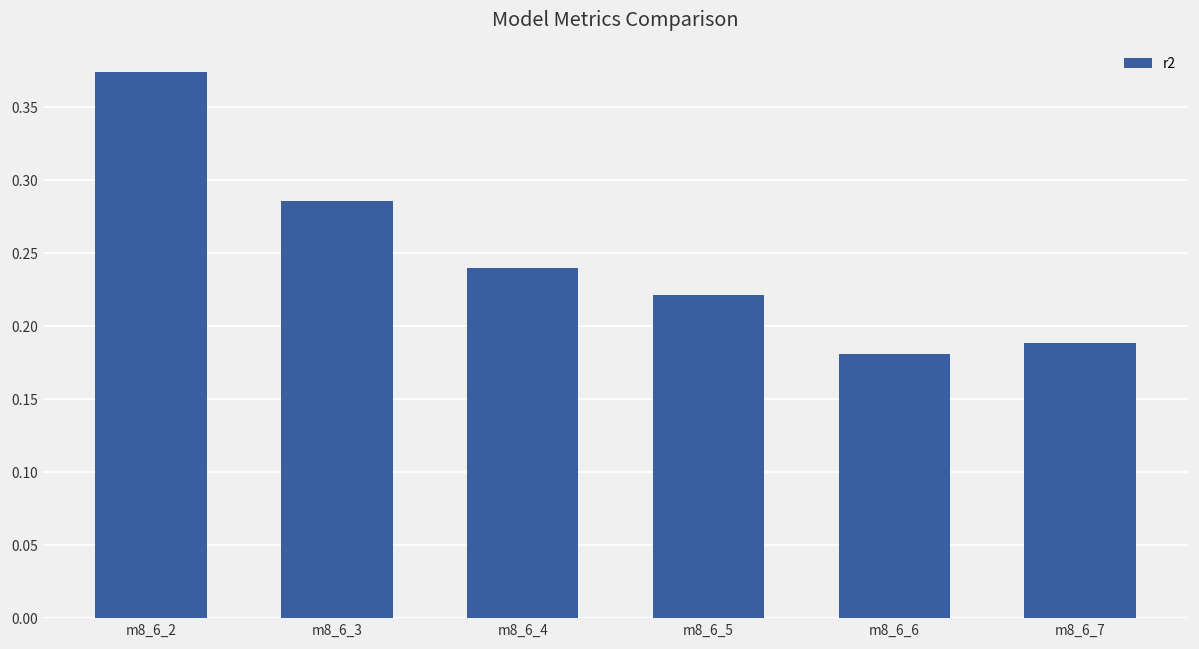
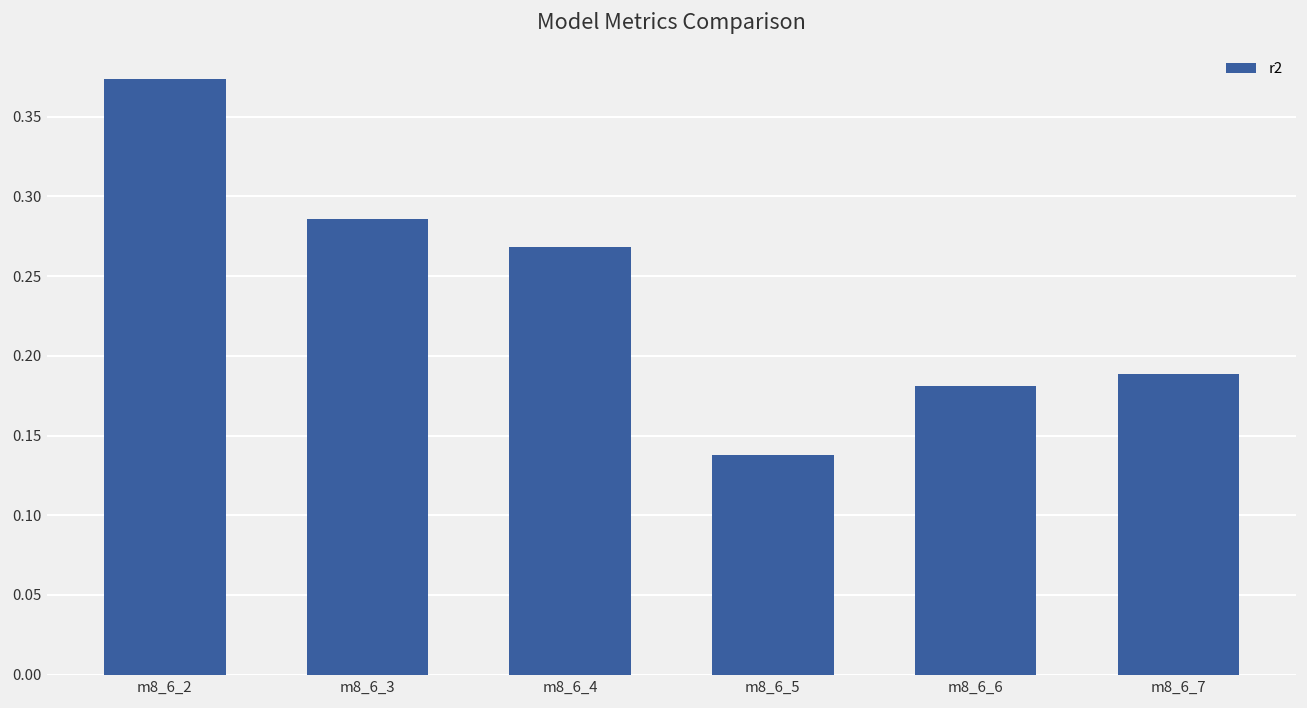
m8_6_4: 0.240 -> 0.269
m8_6_5: 0.221 -> 0.138
